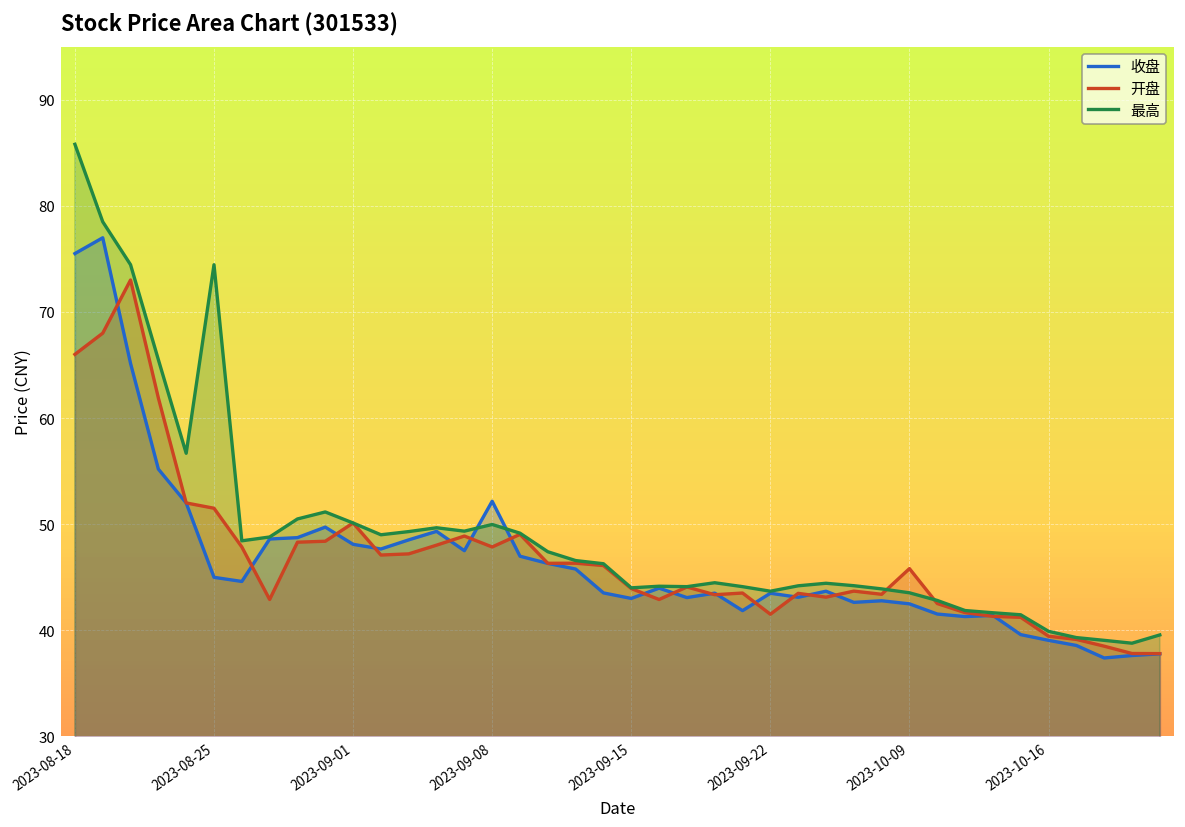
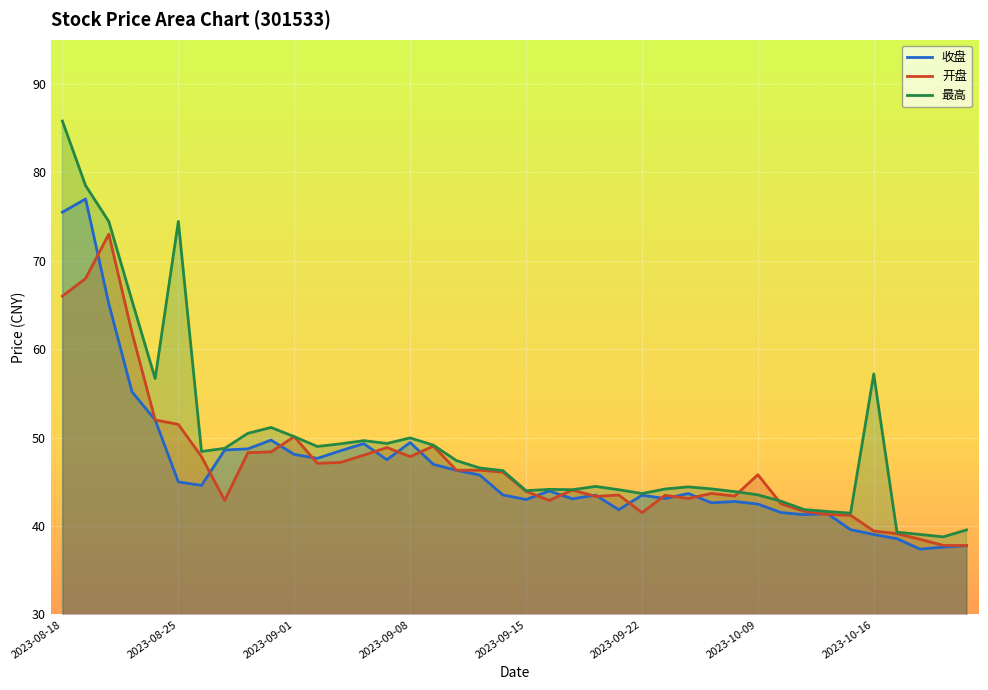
收盘, 2023-09-08: 52 -> 49
最高, 2023-10-16: 40 -> 57
